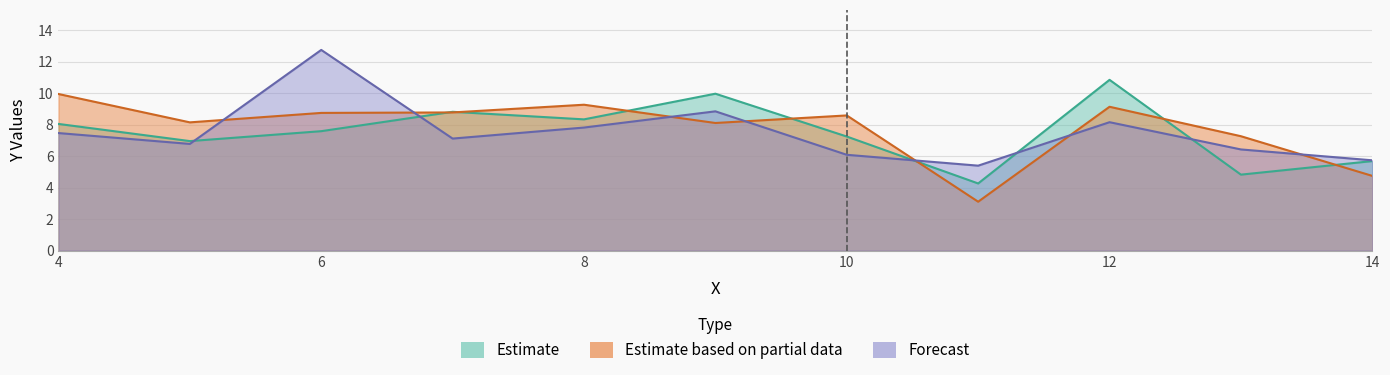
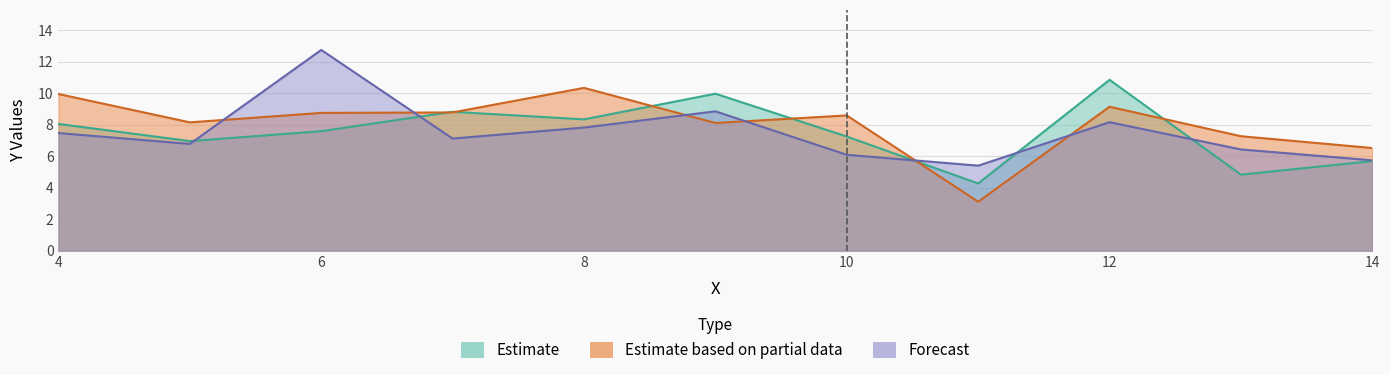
Estimate based on partial data, 8: 9.3 -> 10.3
Estimate based on partial data, 14: 4.7 -> 6.5
